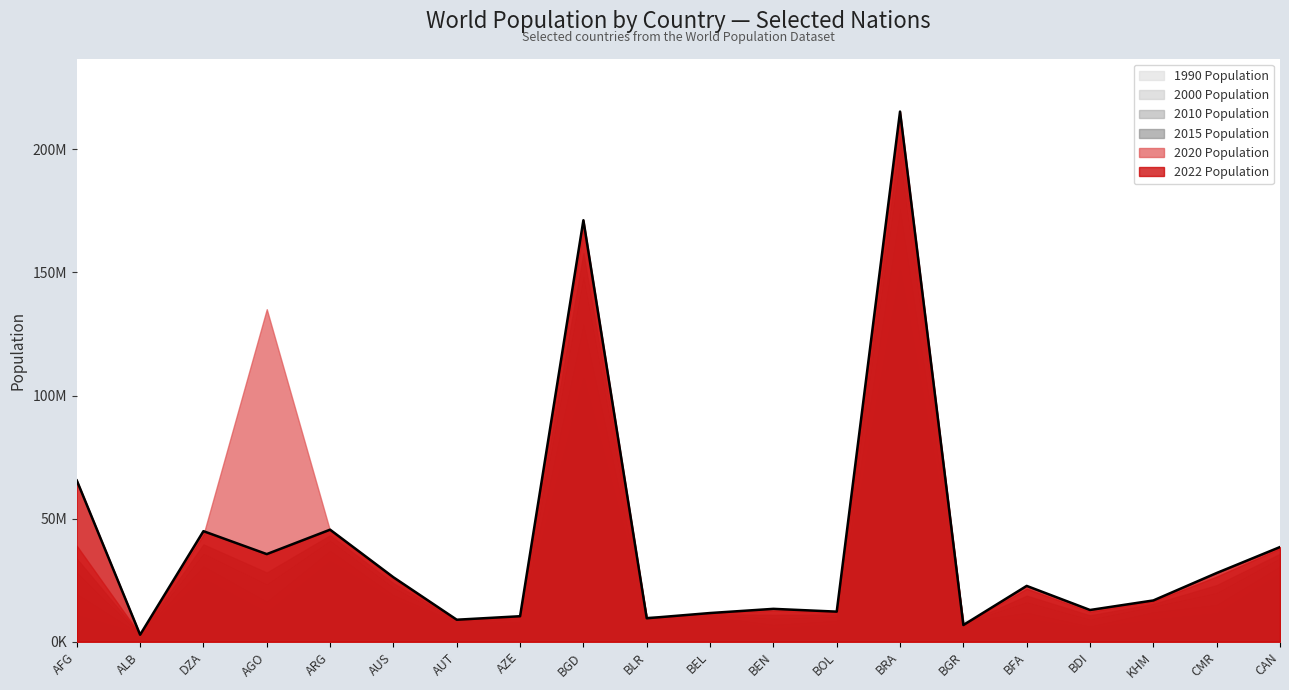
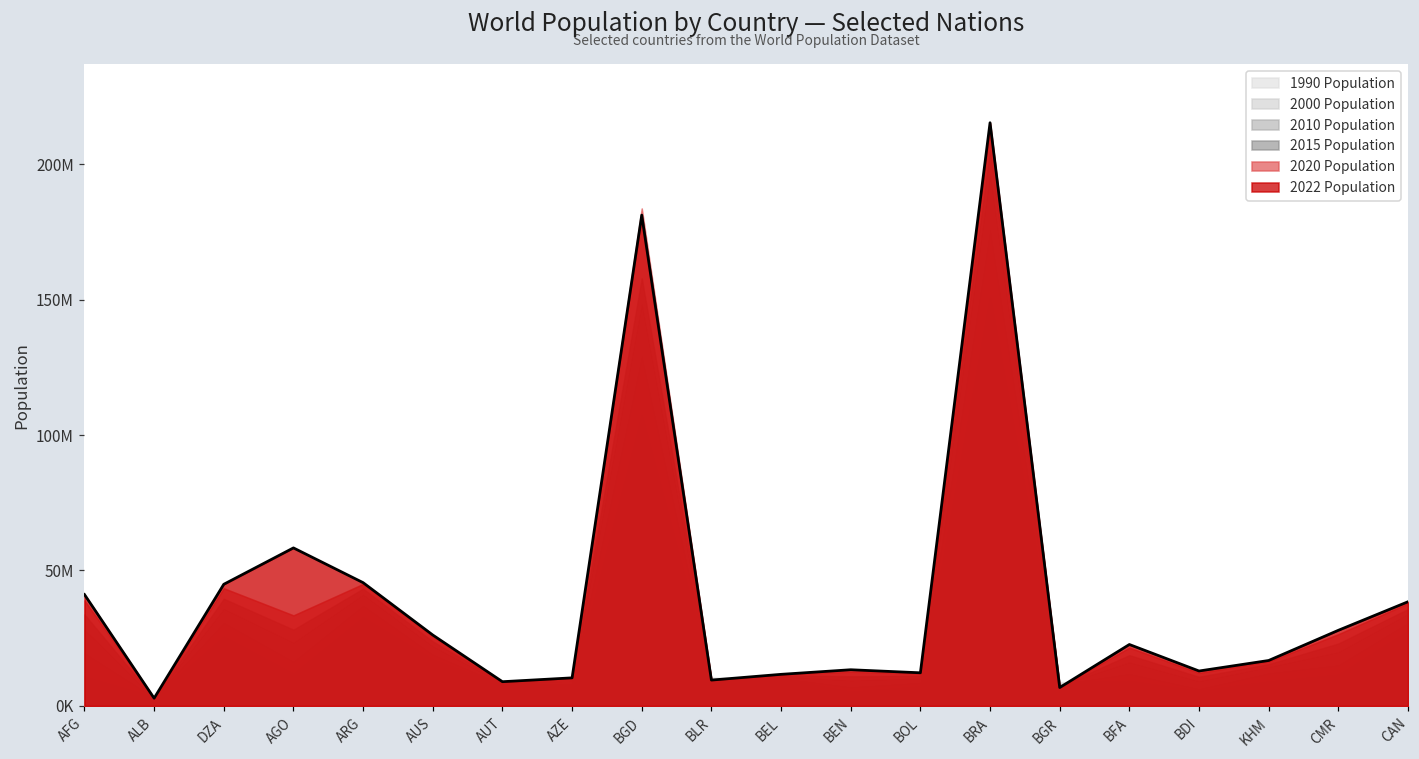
2022 Population, AFG: 66000000 -> 41000000
2020 Population, AGO: 135000000 -> 33000000
2022 Population, AGO: 36000000 -> 58000000
2020 Population, BGD: 167000000 -> 184000000
2022 Population, BGD: 171000000 -> 181000000
